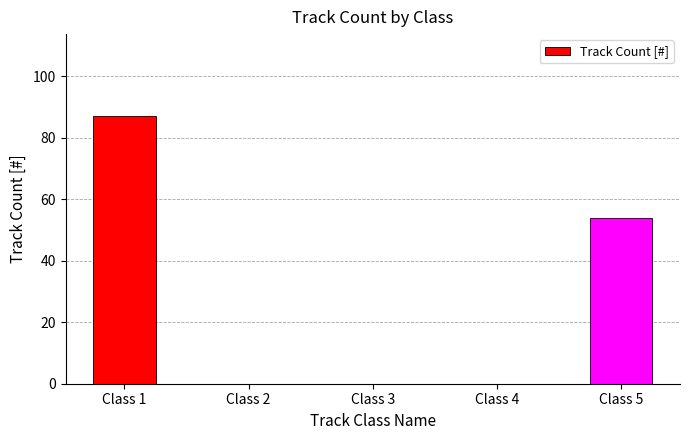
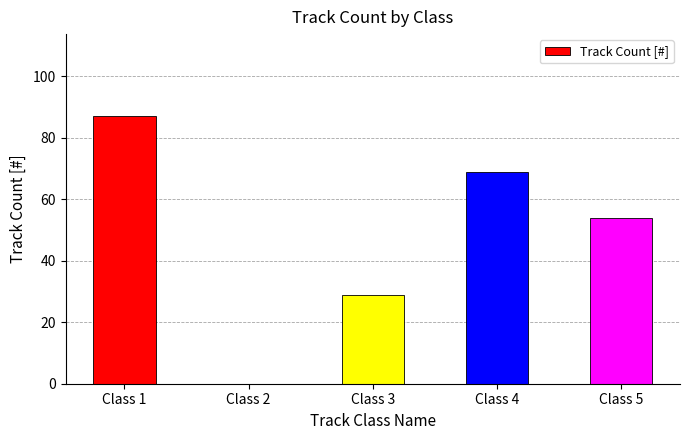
Class 3: 0 -> 29
Class 4: 0 -> 69
